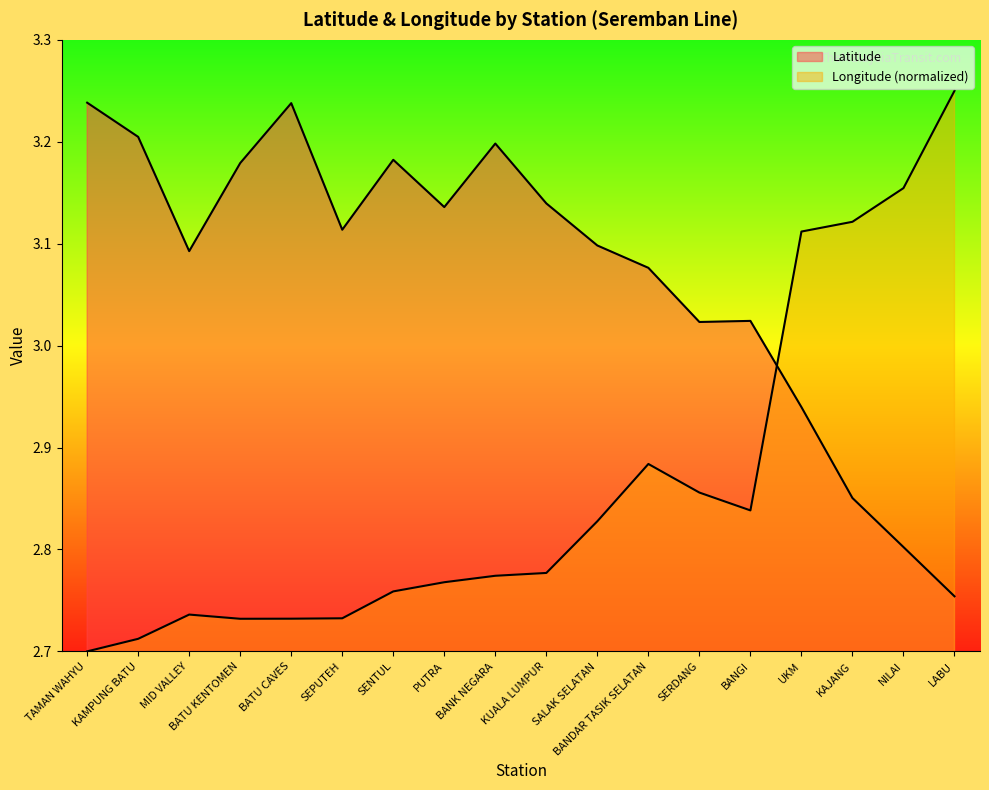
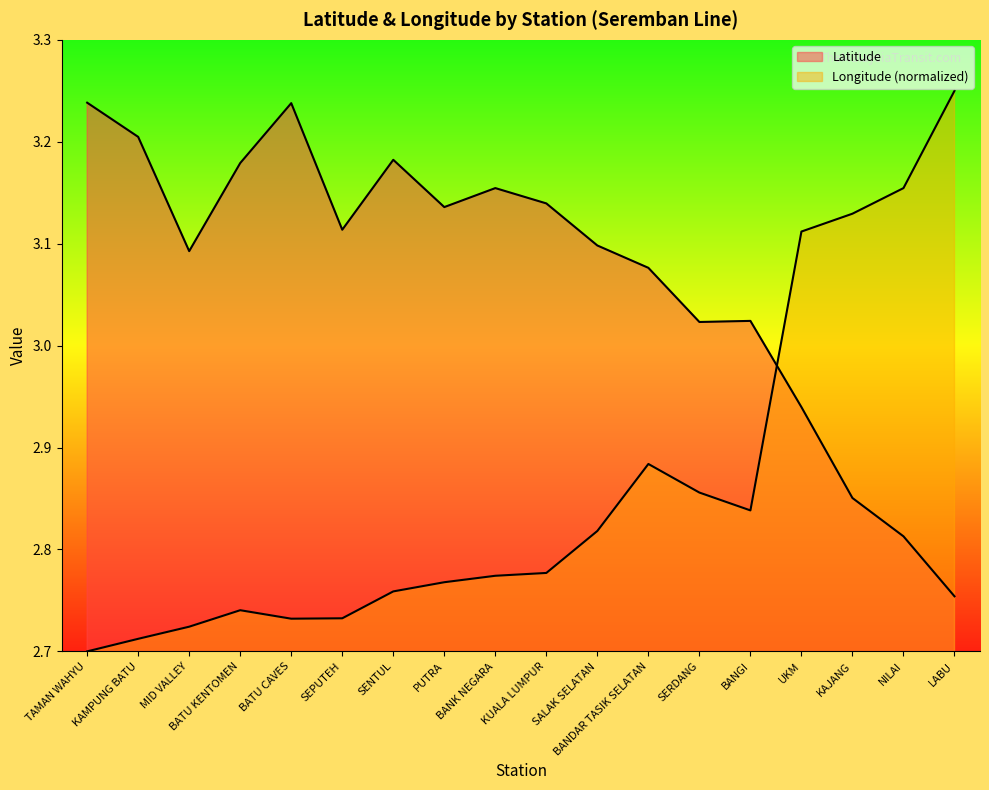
Longitude (normalized), MID VALLEY: 2.736 -> 2.724
Longitude (normalized), BATU KENTOMEN: 2.732 -> 2.740
Latitude, BANK NEGARA: 3.198 -> 3.155
Longitude (normalized), SALAK SELATAN: 2.828 -> 2.818
Longitude (normalized), KAJANG: 3.121 -> 3.129
Latitude, NILAI: 2.802 -> 2.813
